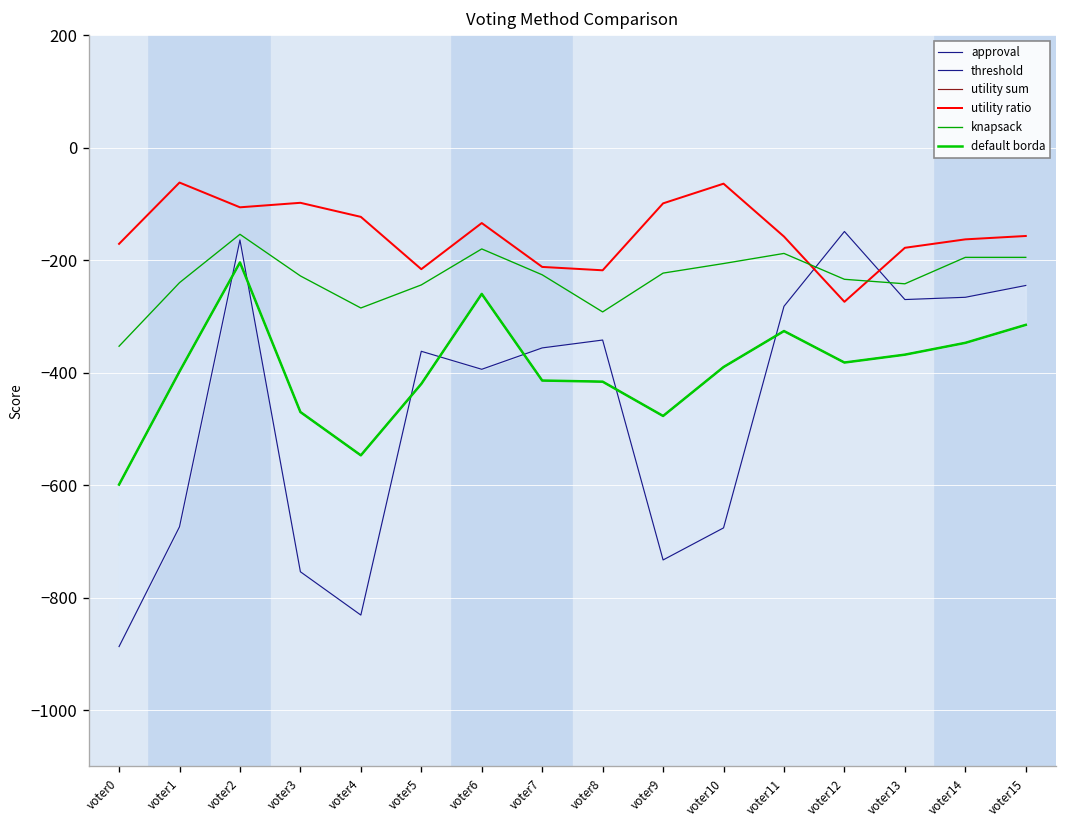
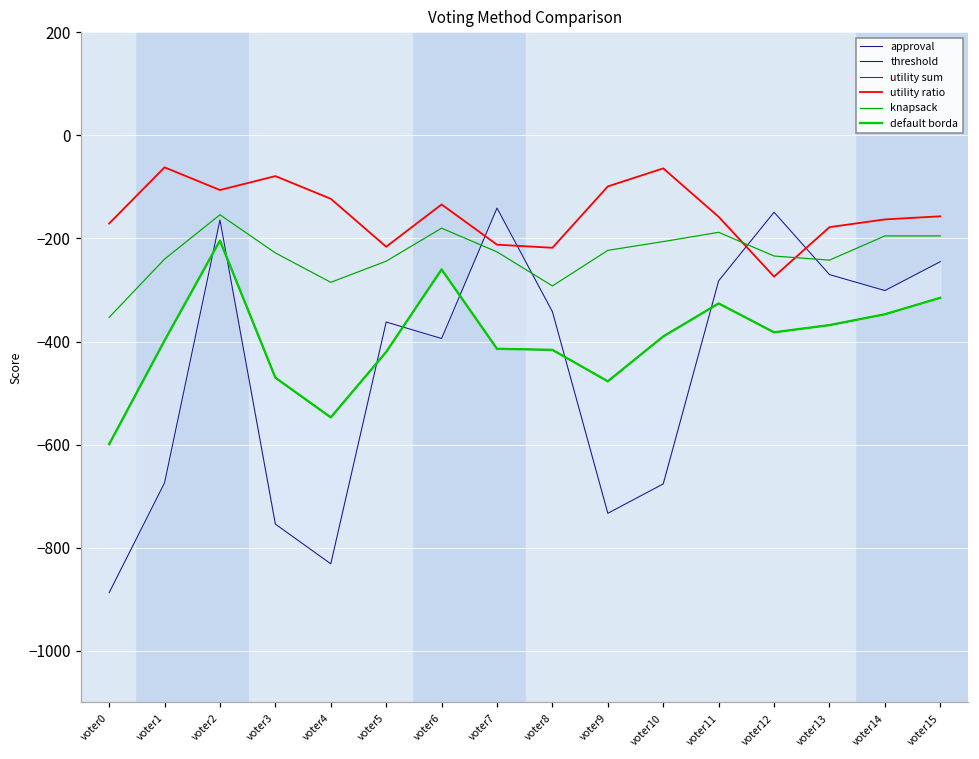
utility ratio, voter3: -100 -> -80
approval, voter7: -360 -> -140
approval, voter14: -270 -> -300
